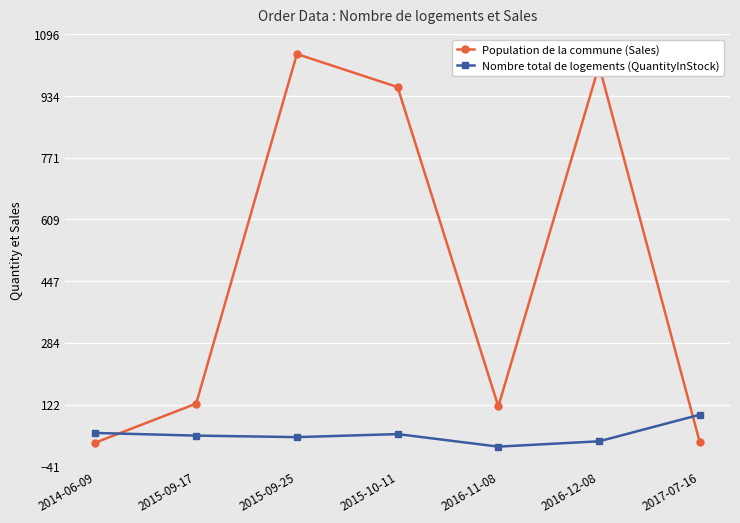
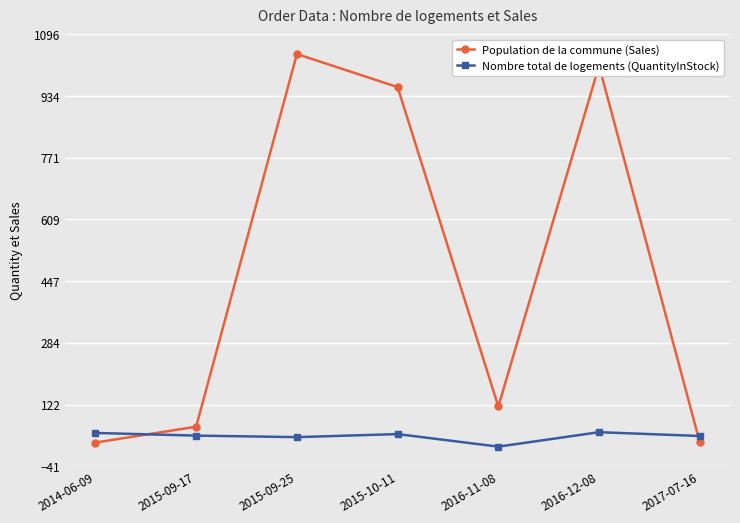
Population de la commune (Sales), 2015-09-17: 120 -> 60
Nombre total de logements (QuantityInStock), 2016-12-08: 30 -> 50
Nombre total de logements (QuantityInStock), 2017-07-16: 100 -> 40
